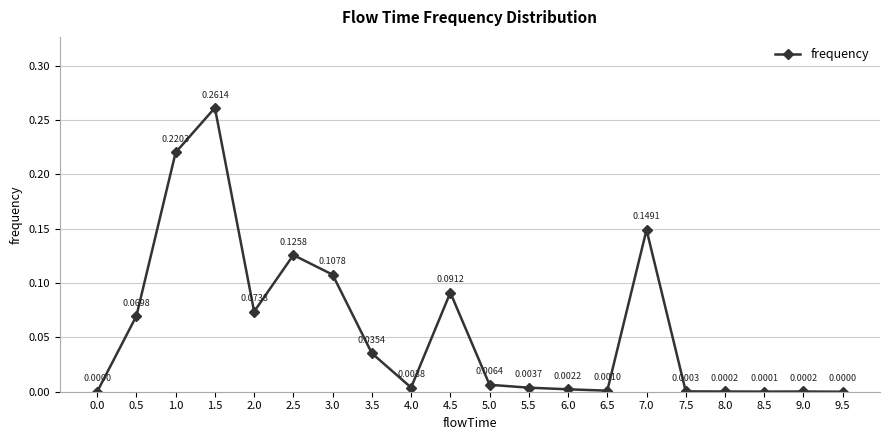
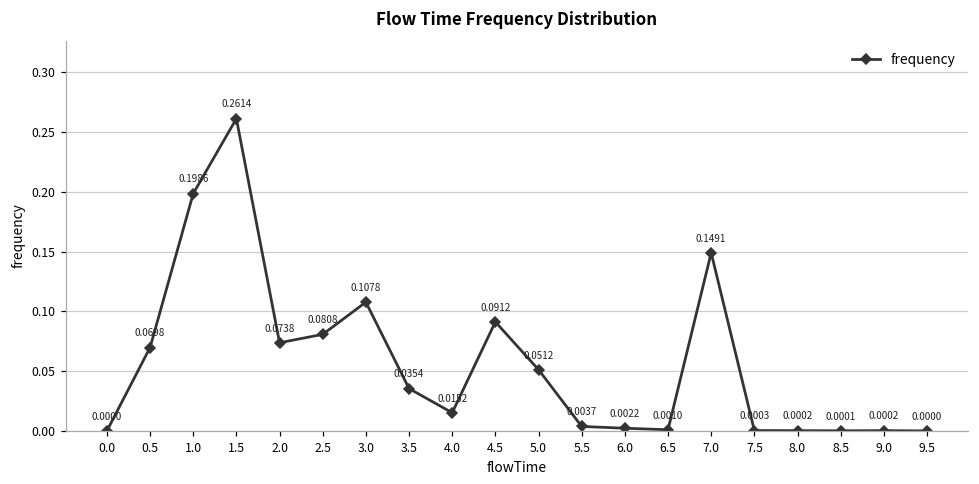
1.0: 0.2203 -> 0.1986
2.5: 0.1258 -> 0.0808
4.0: 0.0038 -> 0.0152
5.0: 0.0064 -> 0.0512
